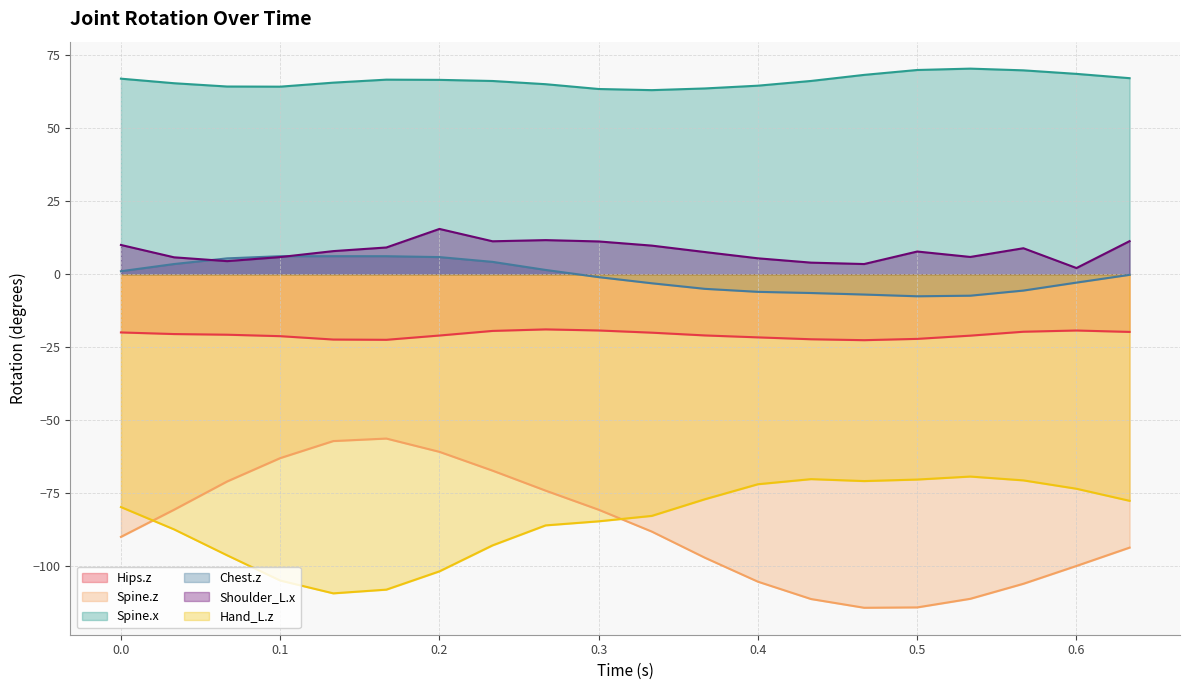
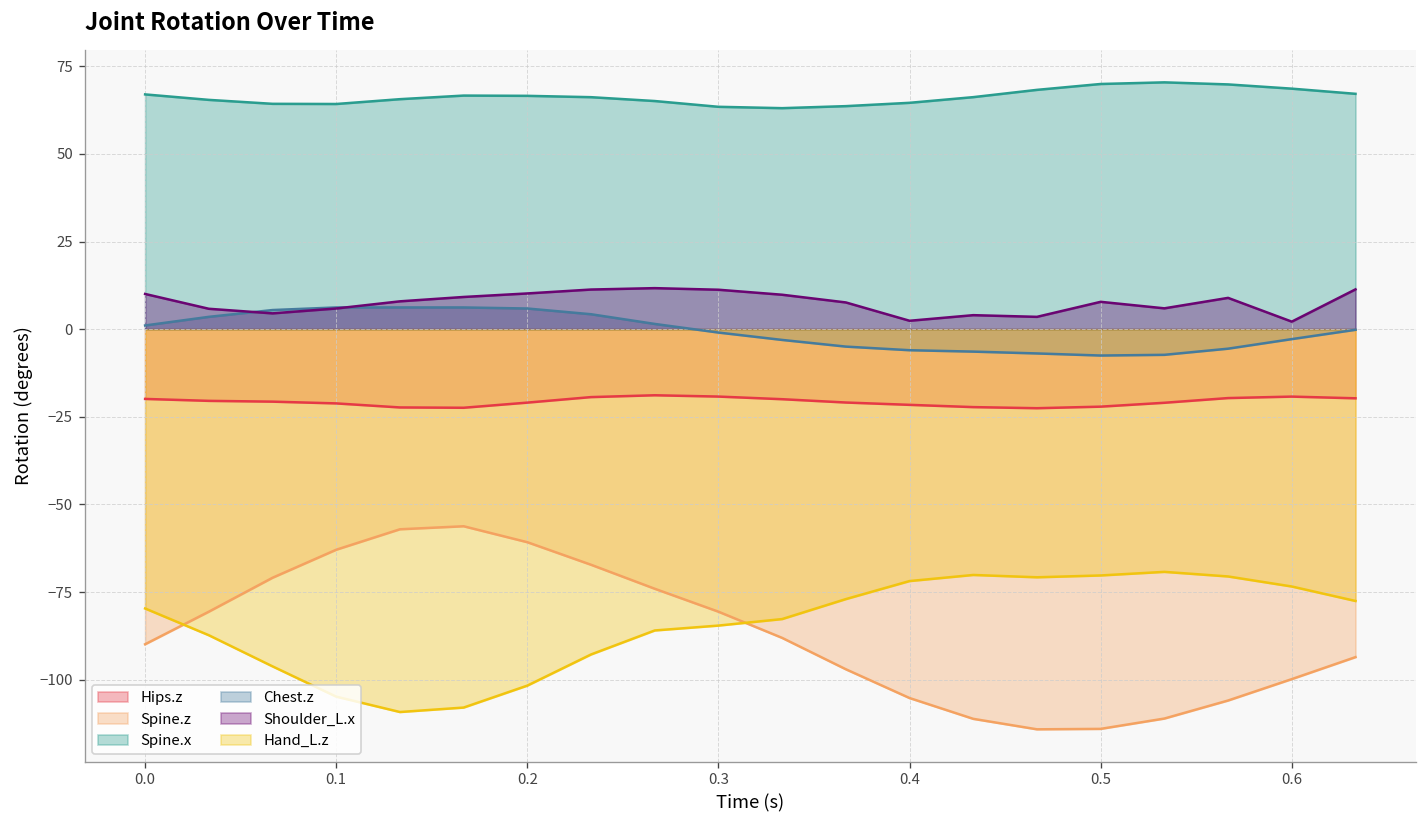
Shoulder_L.x, 0.2: 16 -> 10
Shoulder_L.x, 0.4: 5 -> 2
